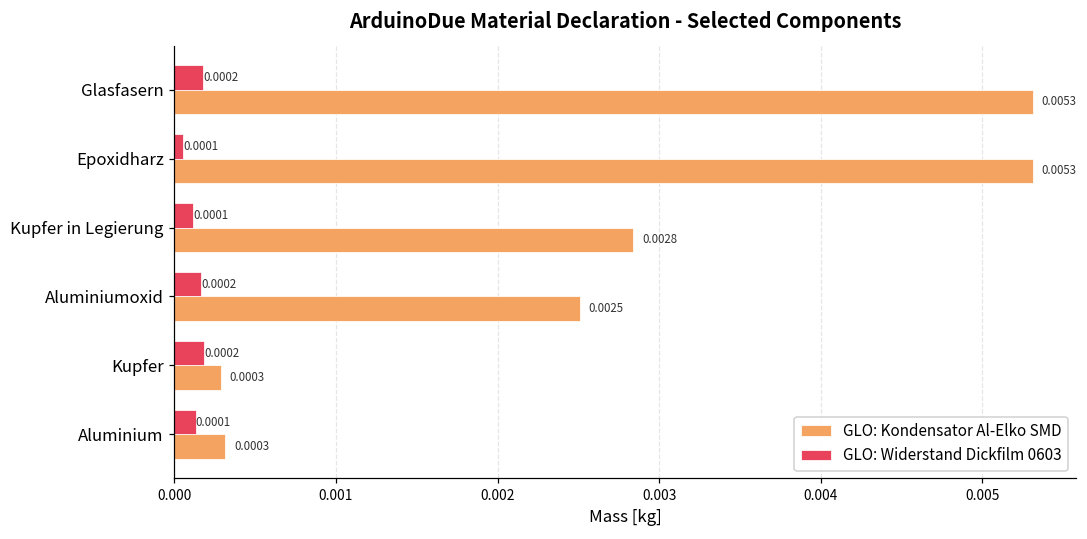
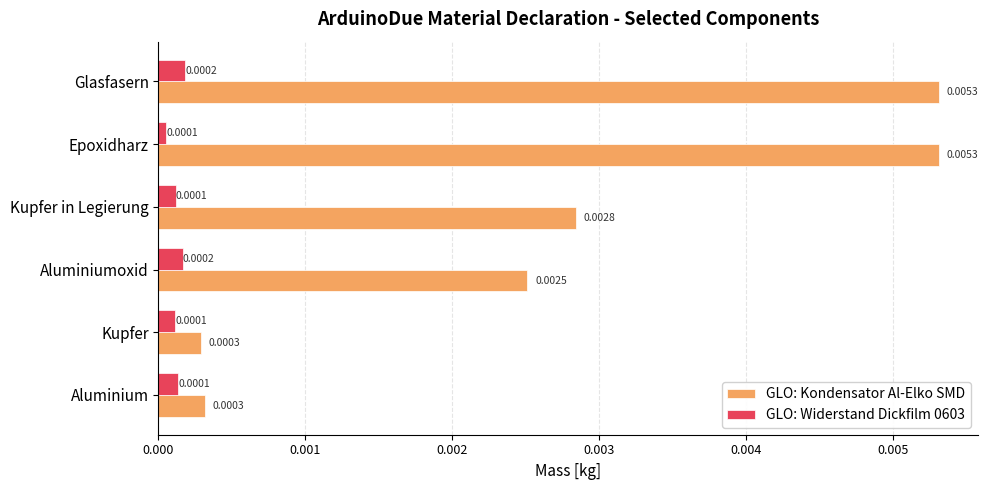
GLO: Widerstand Dickfilm 0603, Kupfer: 0.0002 -> 0.0001
